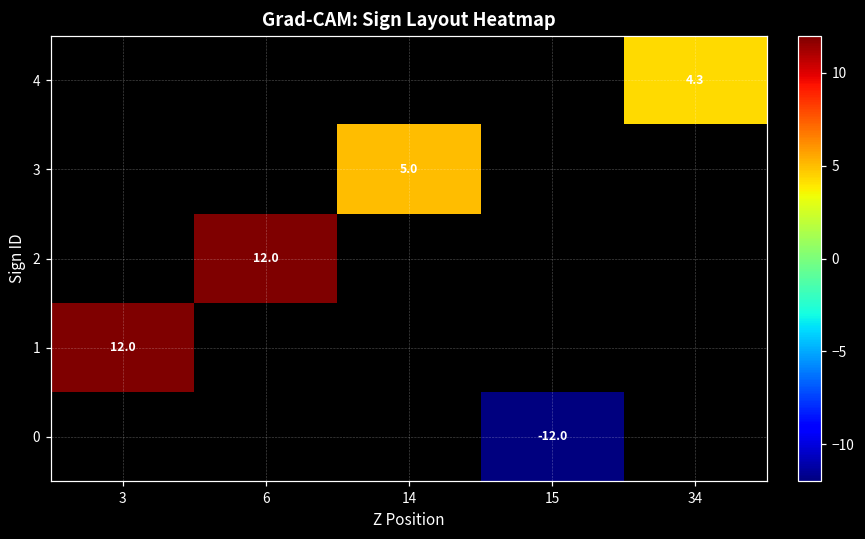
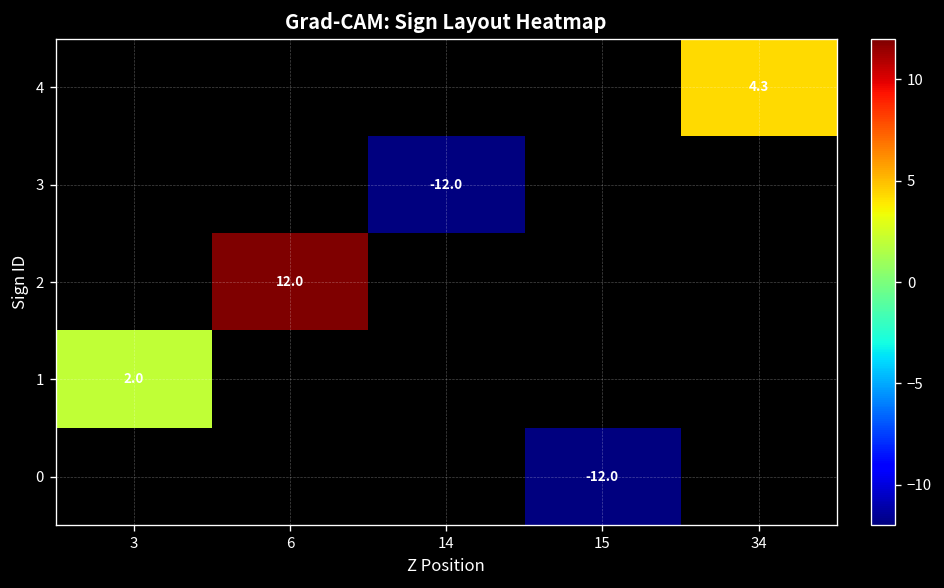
3, 14: 5.0 -> -12.0
1, 3: 12.0 -> 2.0
